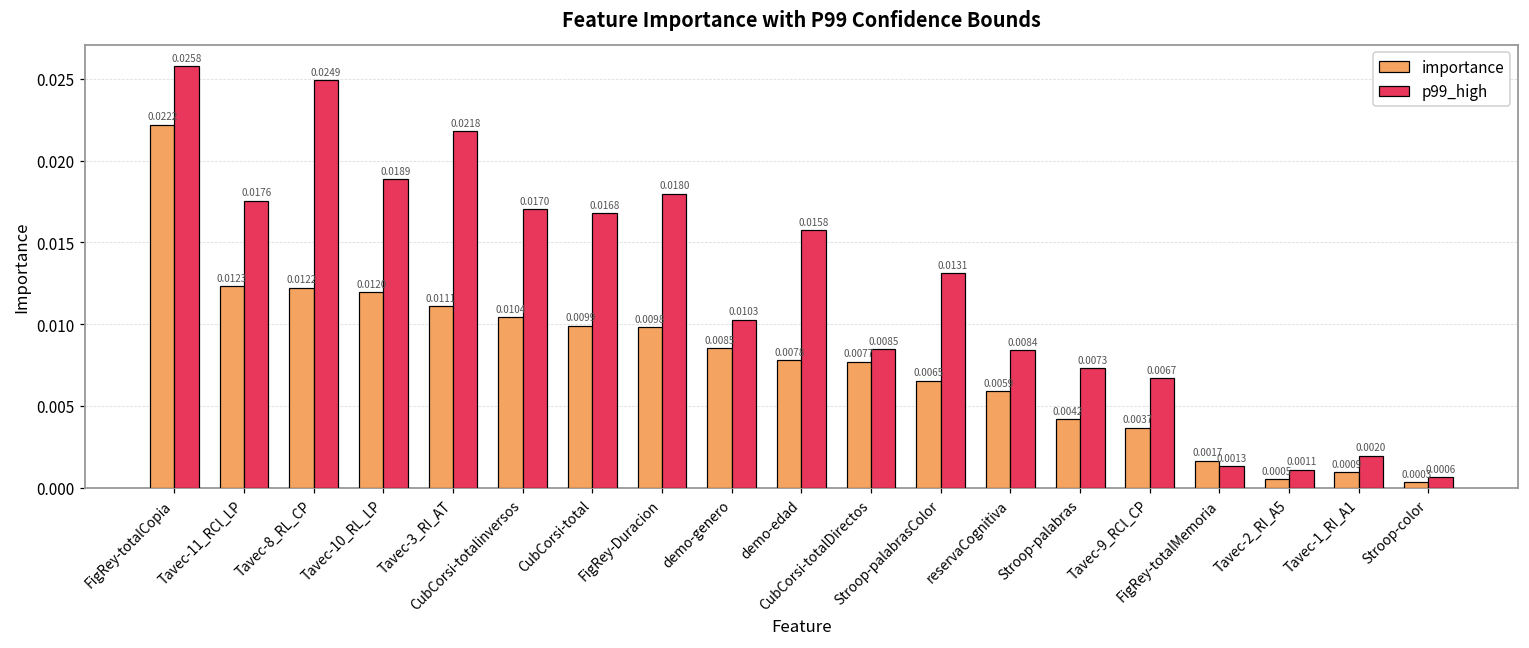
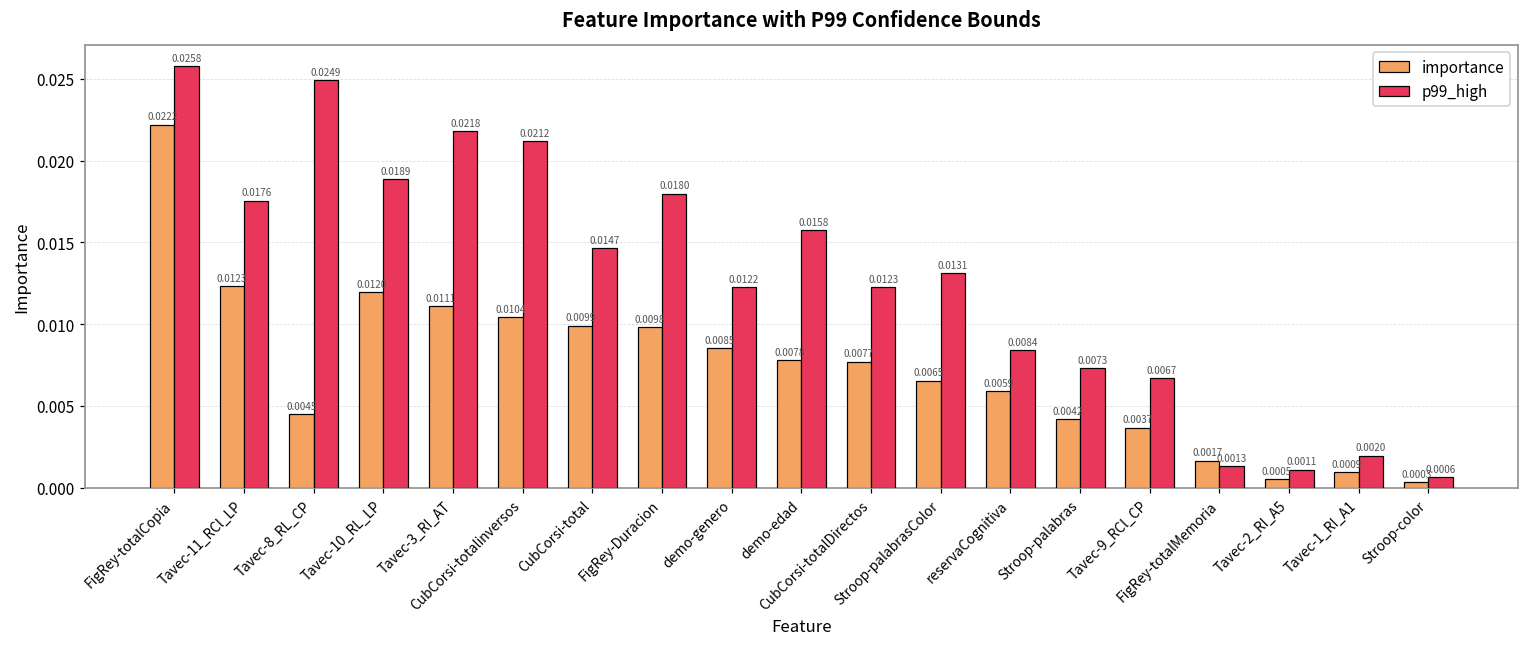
importance, Tavec-8_RL_CP: 0.0122 -> 0.0045
p99_high, CubCorsi-totalinversos: 0.0170 -> 0.0212
p99_high, CubCorsi-total: 0.0168 -> 0.0147
p99_high, demo-genero: 0.0103 -> 0.0122
p99_high, CubCorsi-totalDirectos: 0.0085 -> 0.0123
